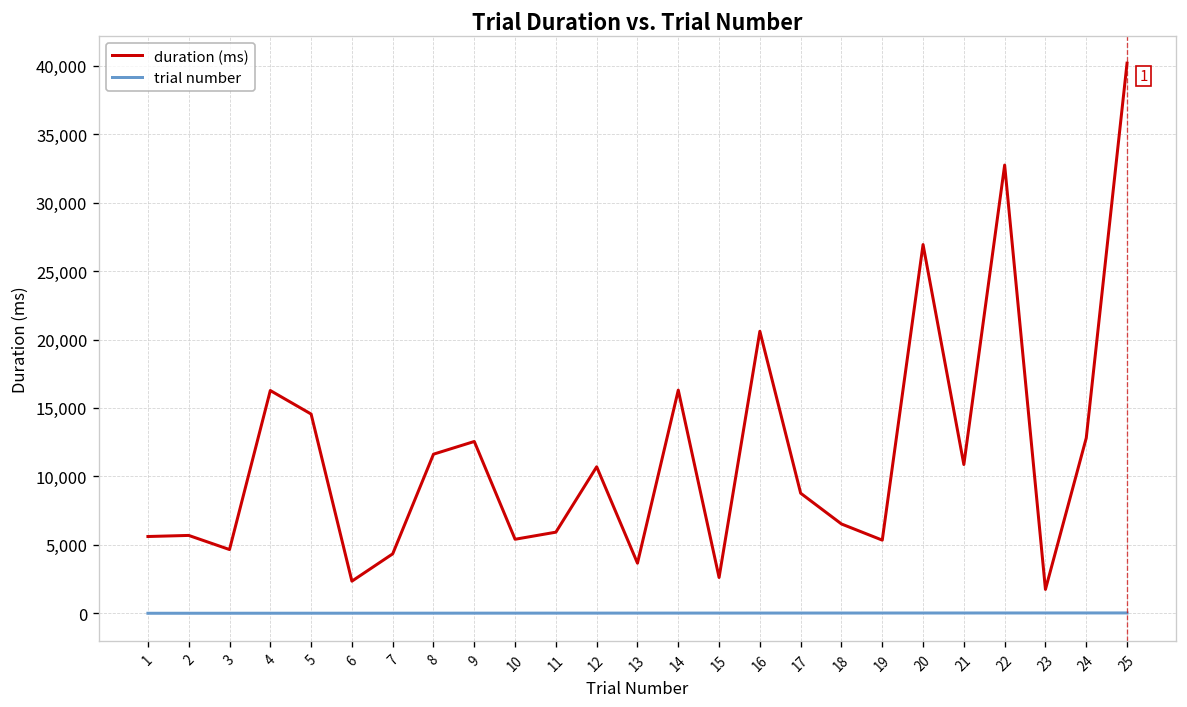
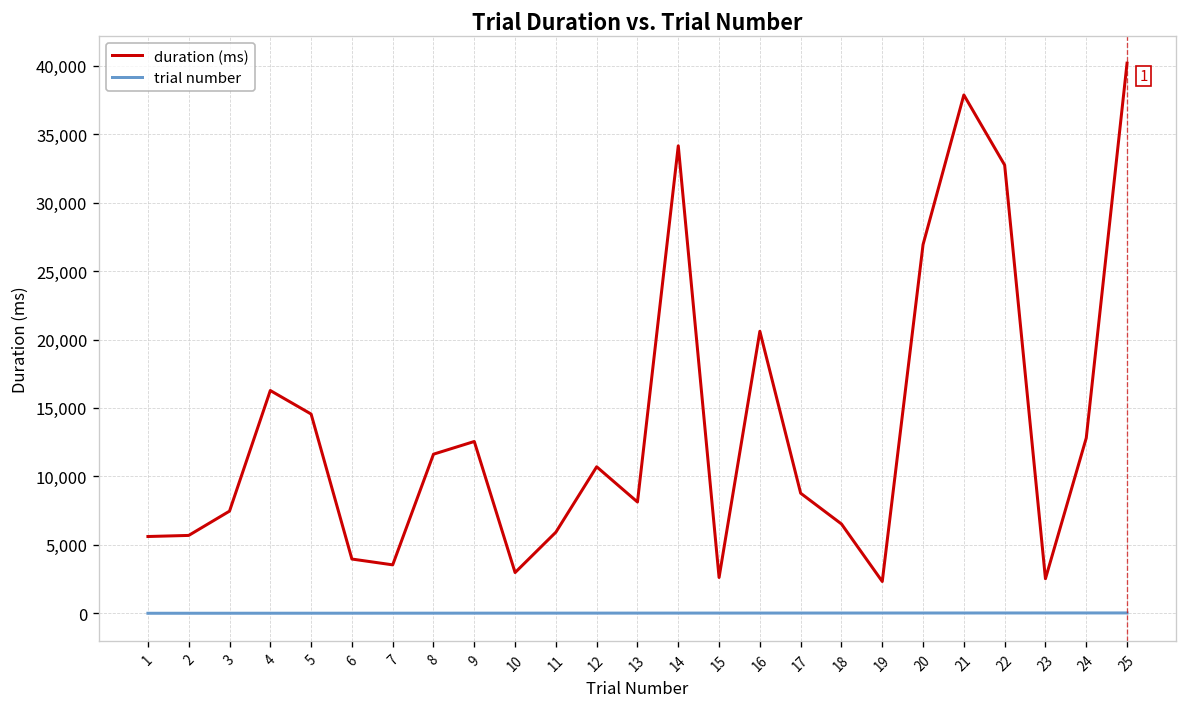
duration (ms), 3: 4,700 -> 7,500
duration (ms), 6: 2,300 -> 4,000
duration (ms), 7: 4,300 -> 3,500
duration (ms), 10: 5,400 -> 3,000
duration (ms), 13: 3,700 -> 8,100
duration (ms), 14: 16,300 -> 34,100
duration (ms), 19: 5,300 -> 2,300
duration (ms), 21: 10,900 -> 37,900
duration (ms), 23: 1,700 -> 2,500
